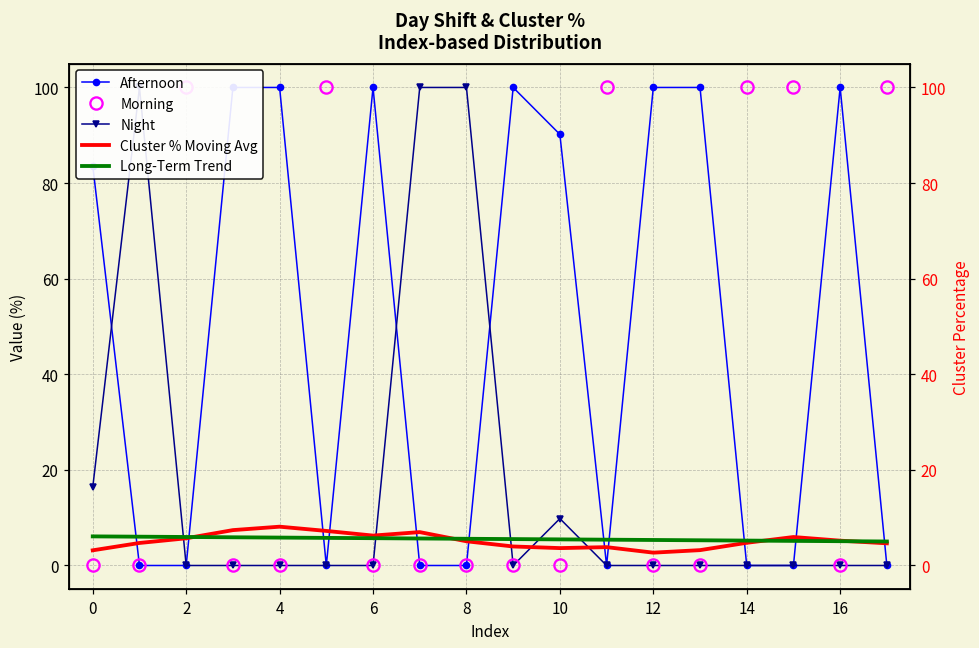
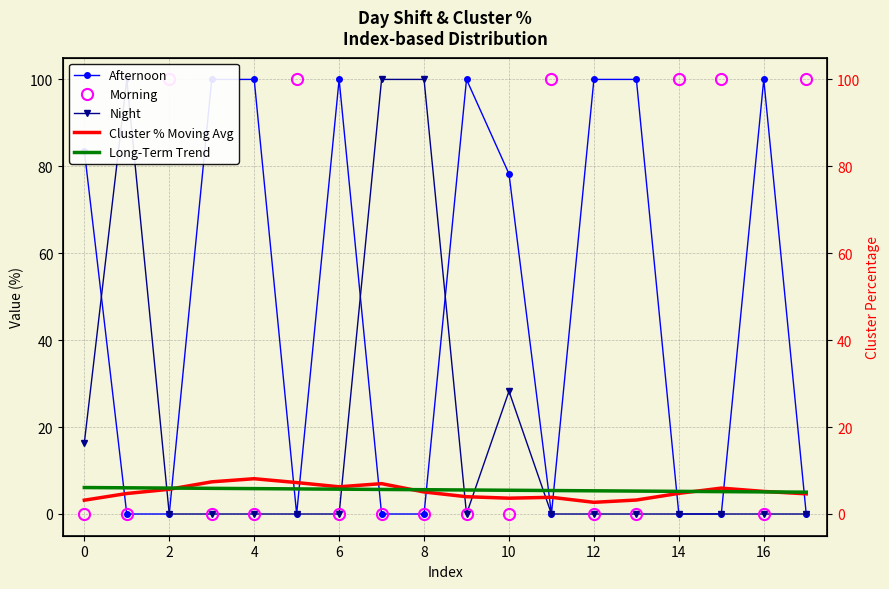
Afternoon, 10: 90 -> 78
Night, 10: 10 -> 28
